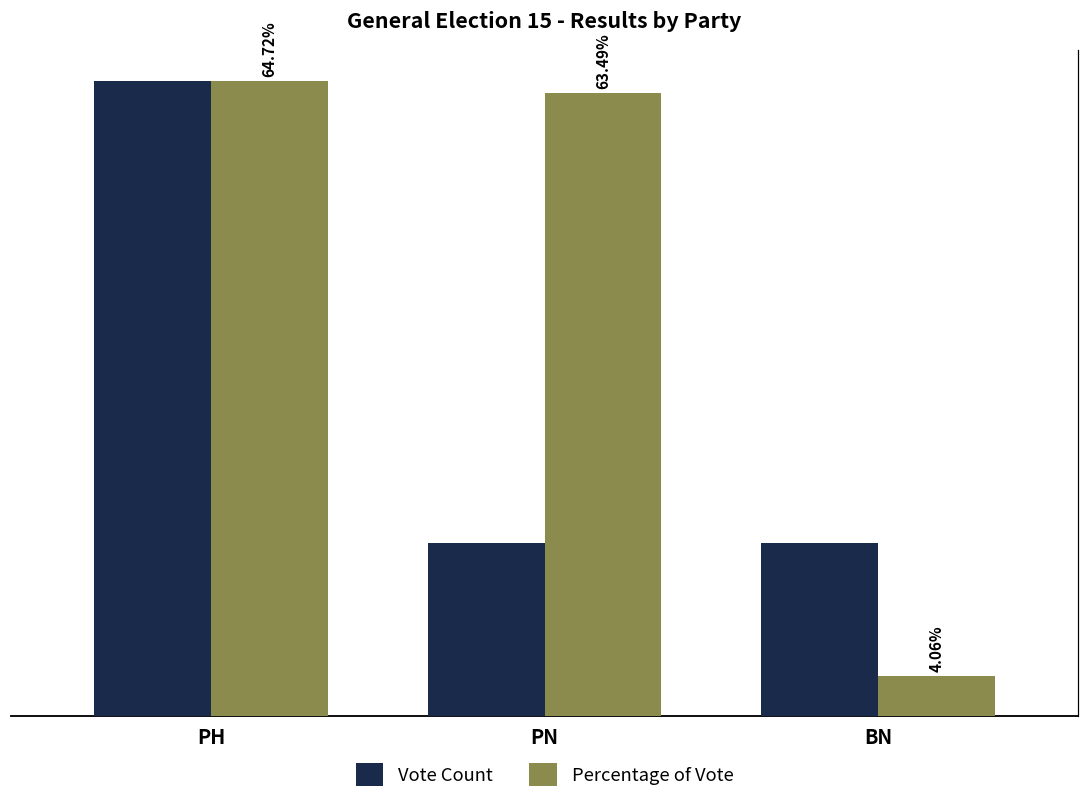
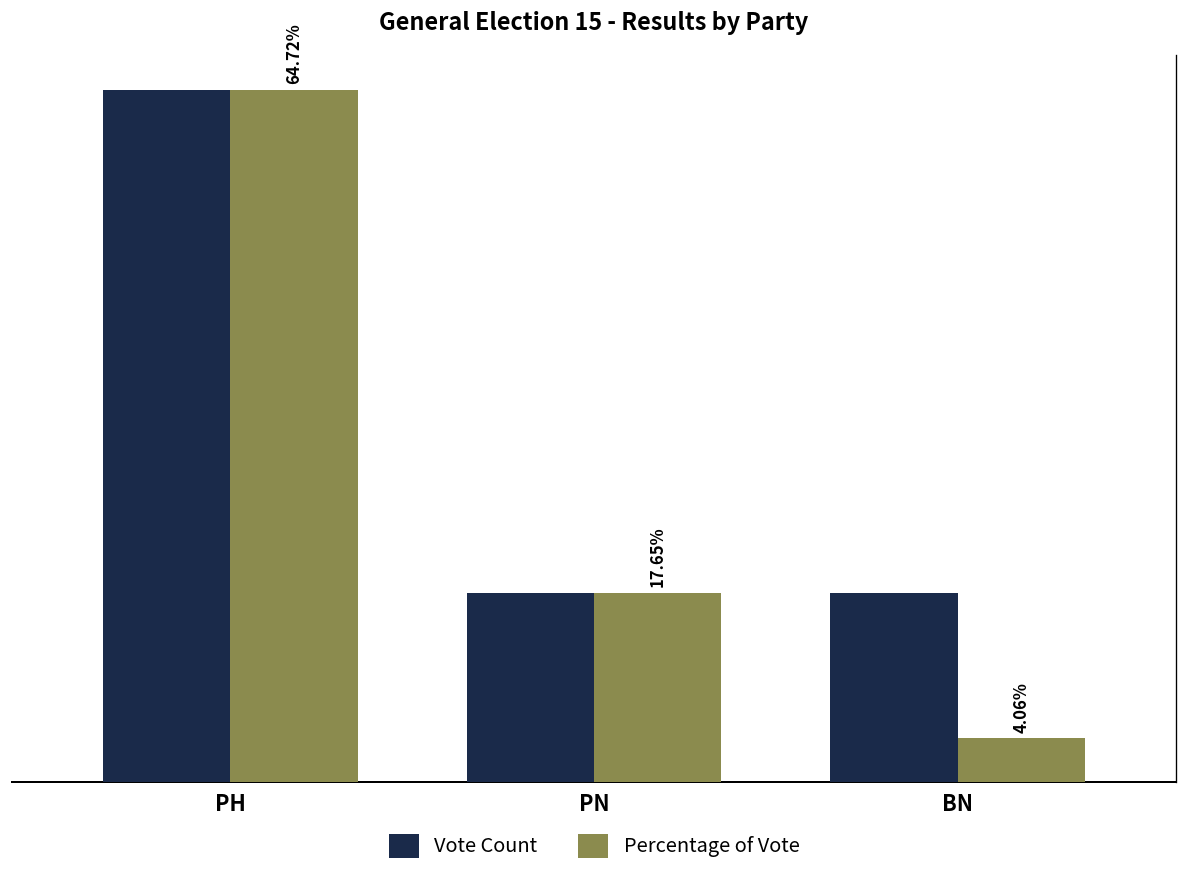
Percentage of Vote, PN: 63.49% -> 17.65%
